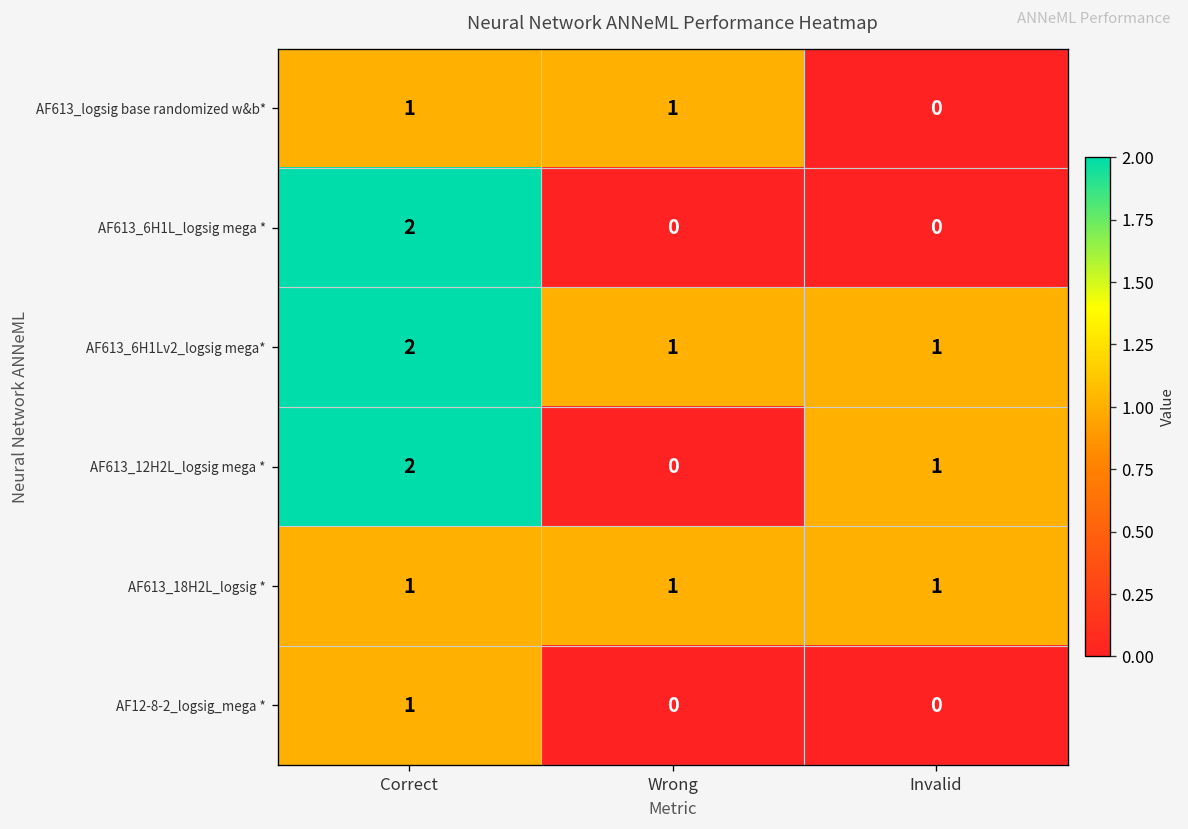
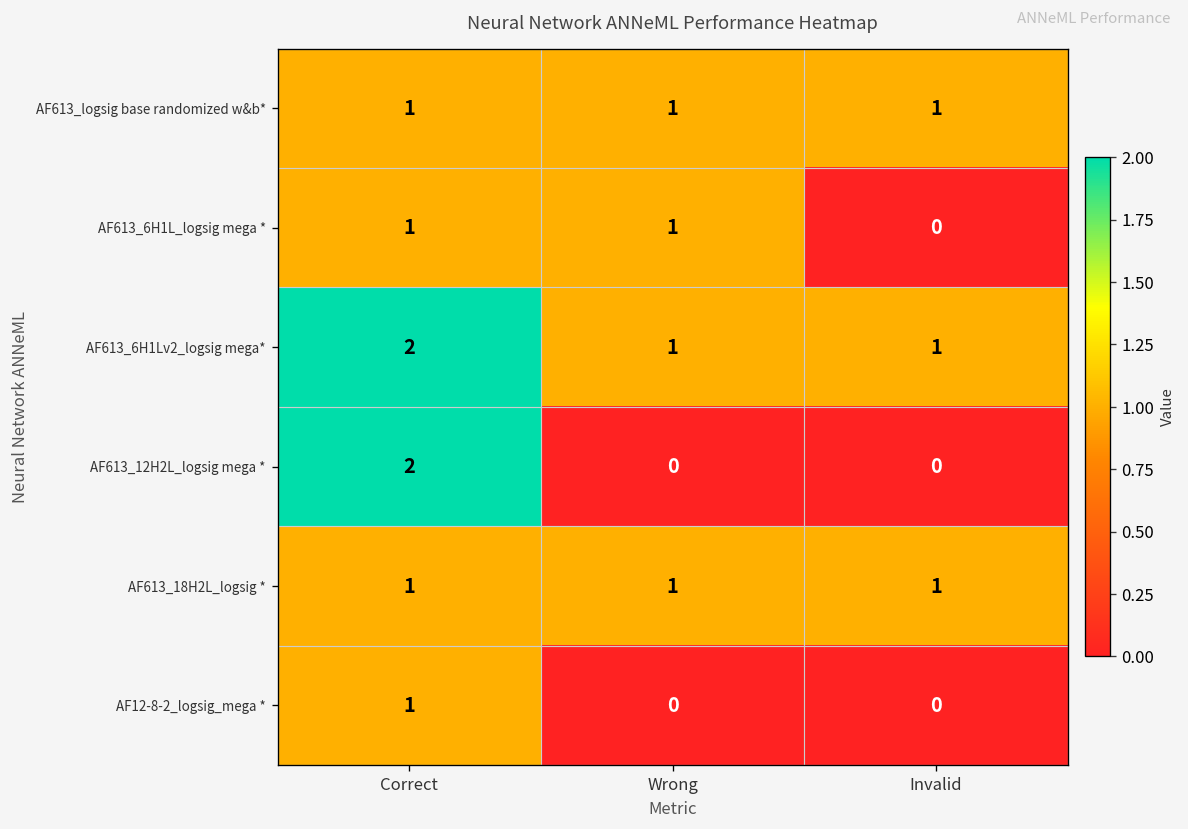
AF613_logsig base randomized w&b*, Invalid: 0 -> 1
AF613_6H1L_logsig mega *, Correct: 2 -> 1
AF613_6H1L_logsig mega *, Wrong: 0 -> 1
AF613_12H2L_logsig mega *, Invalid: 1 -> 0
